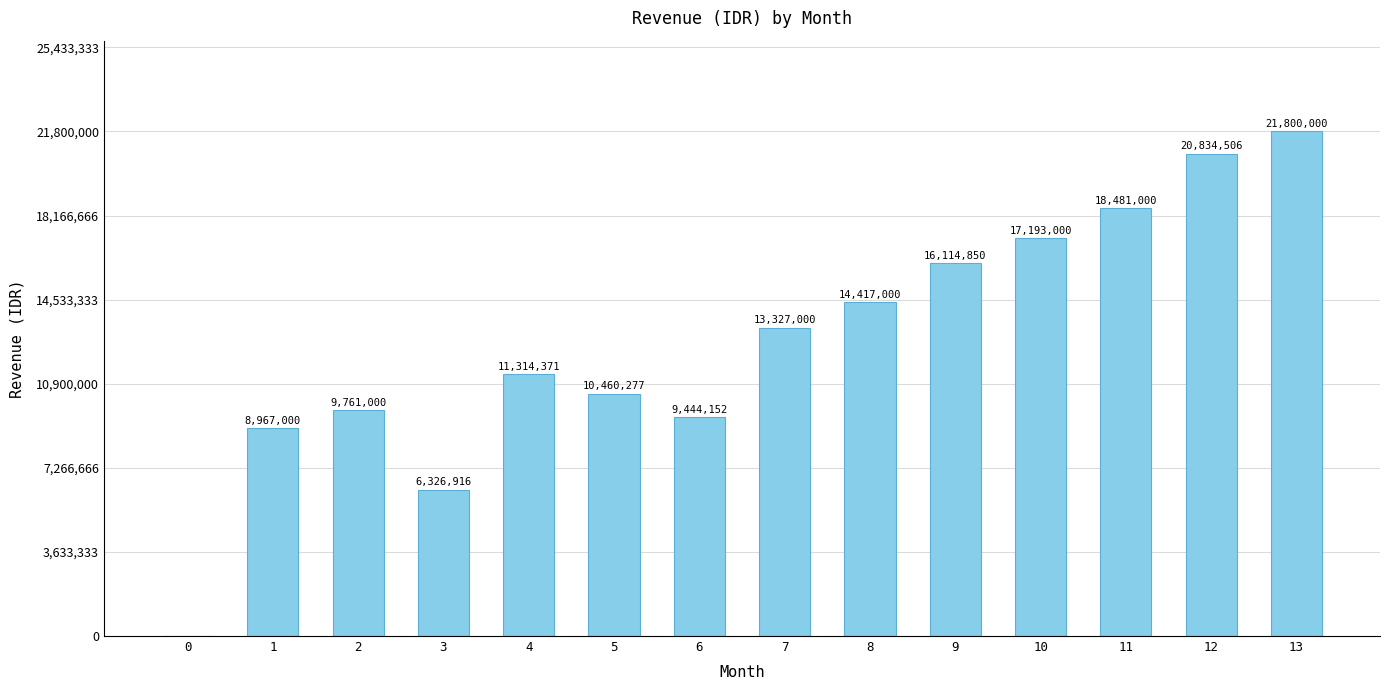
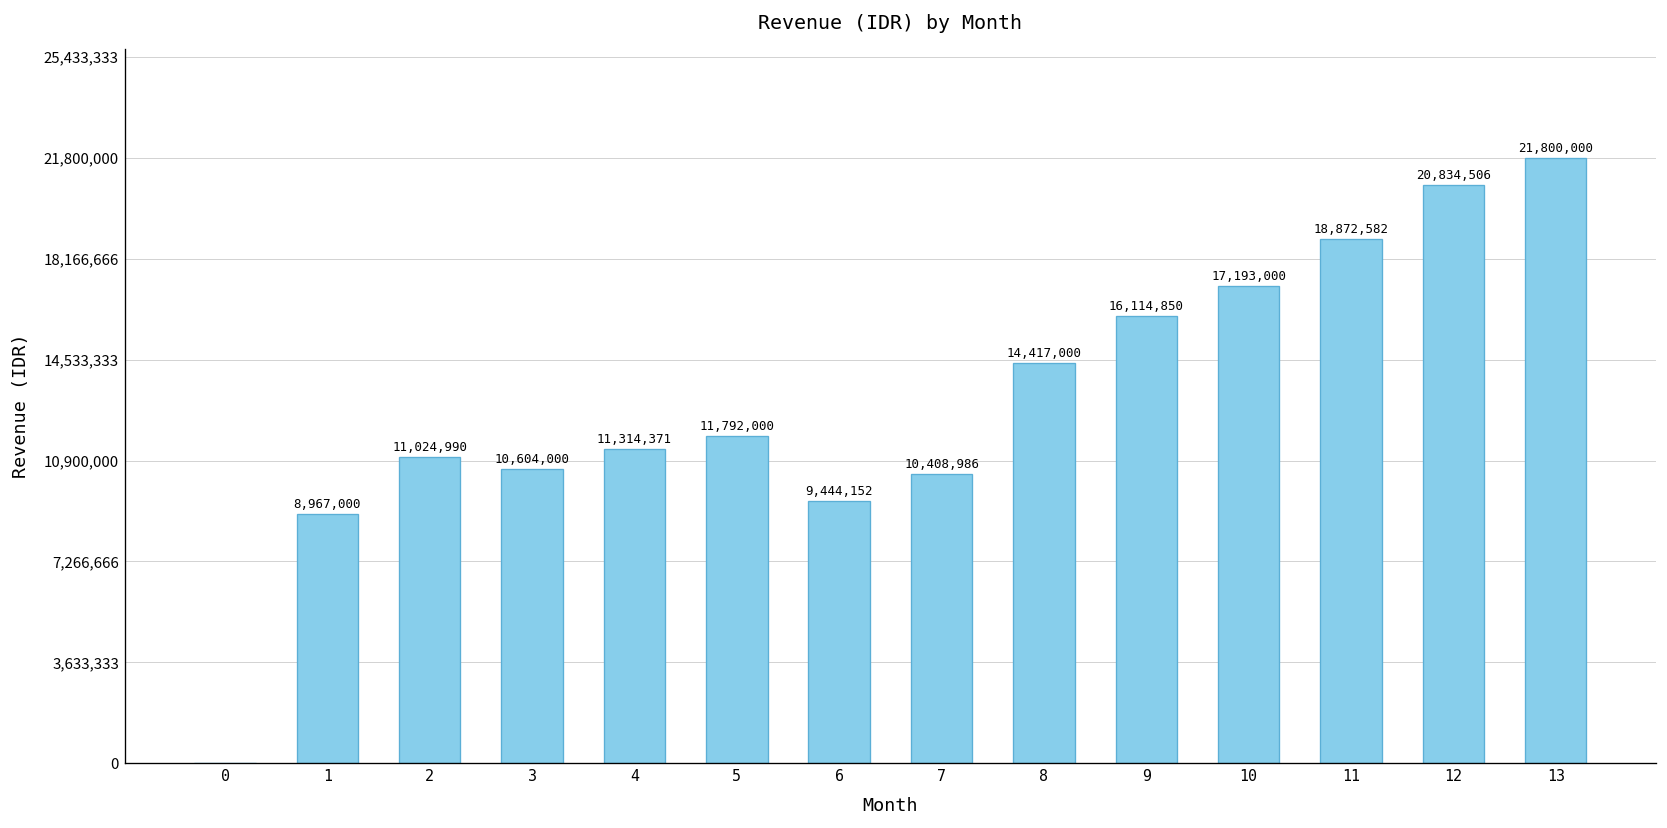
2: 9,761,000 -> 11,024,990
3: 6,326,916 -> 10,604,000
5: 10,460,277 -> 11,792,000
7: 13,327,000 -> 10,408,986
11: 18,481,000 -> 18,872,582
